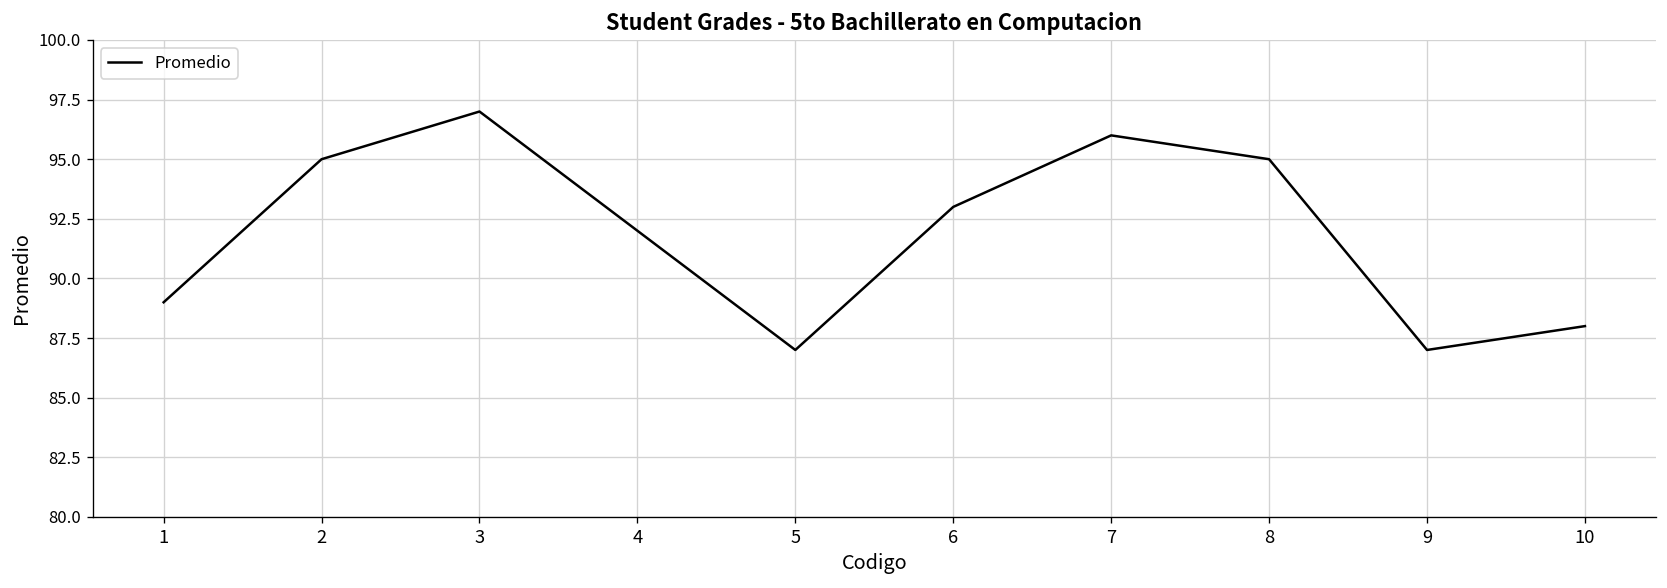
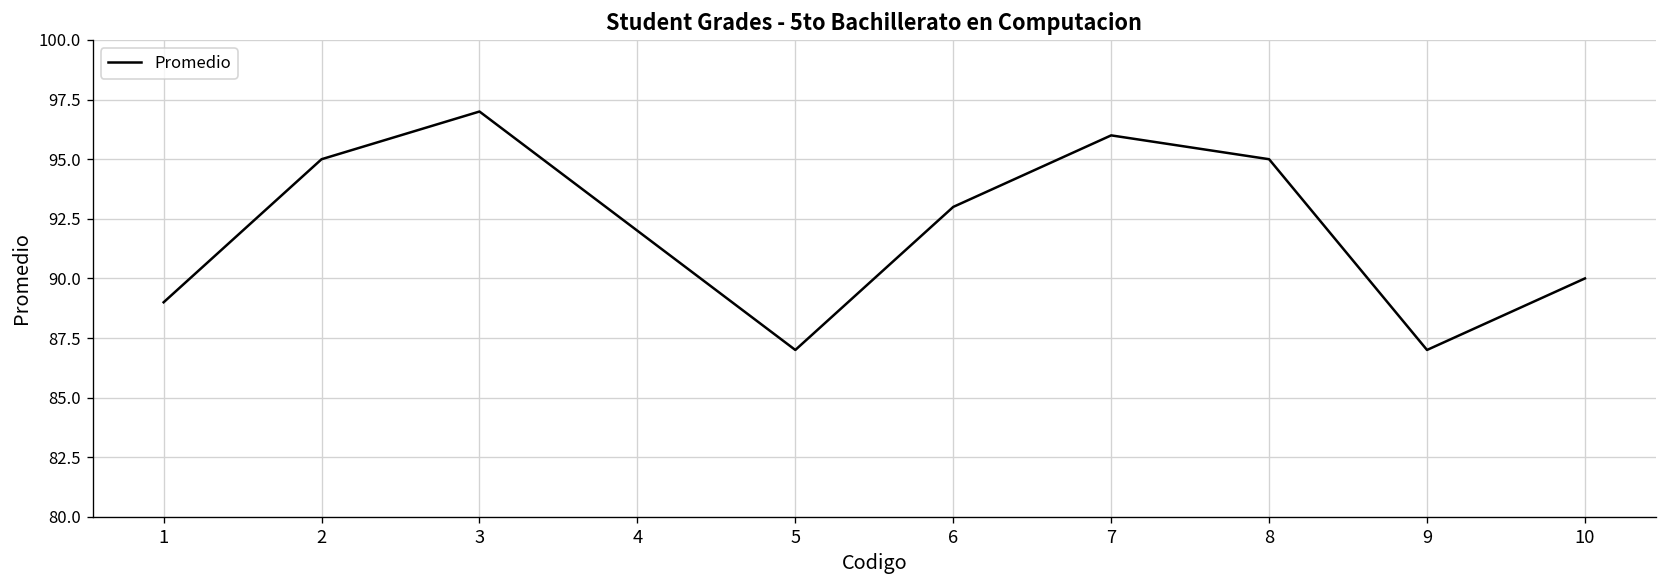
10: 88 -> 90
